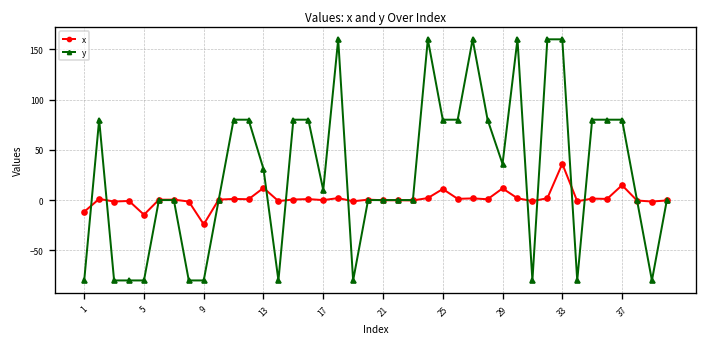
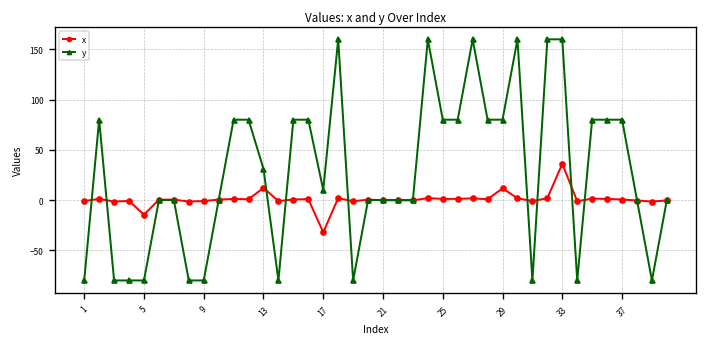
x, 1: -10 -> 0
x, 9: -20 -> 0
x, 17: 0 -> -30
x, 25: 10 -> 0
y, 29: 40 -> 80
x, 37: 10 -> 0
